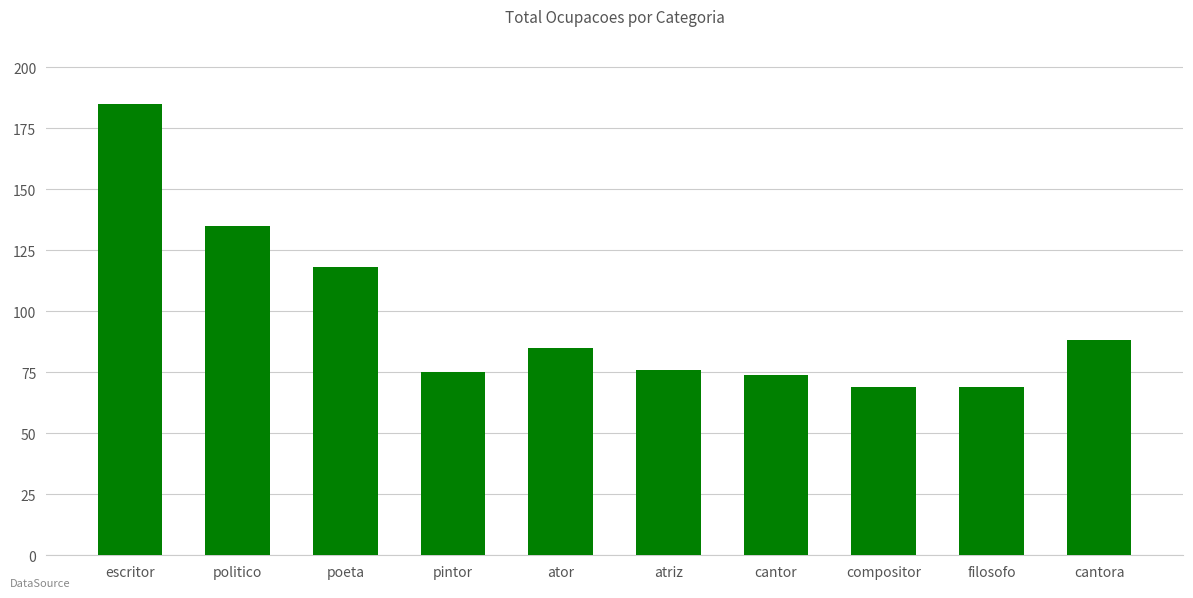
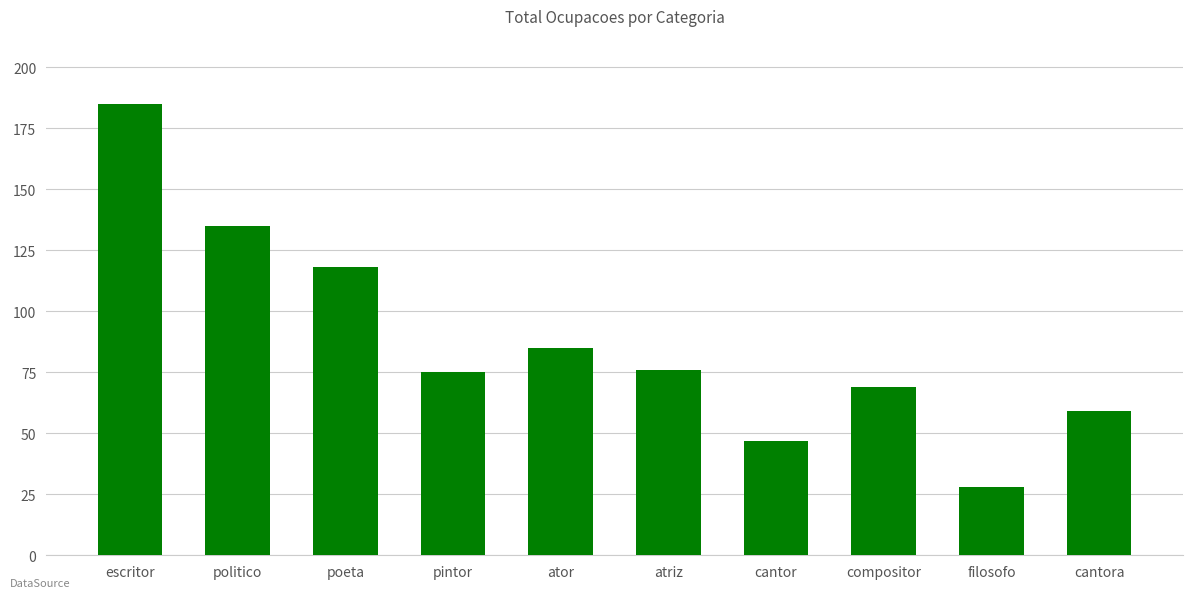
cantor: 74 -> 47
filosofo: 69 -> 28
cantora: 88 -> 59
